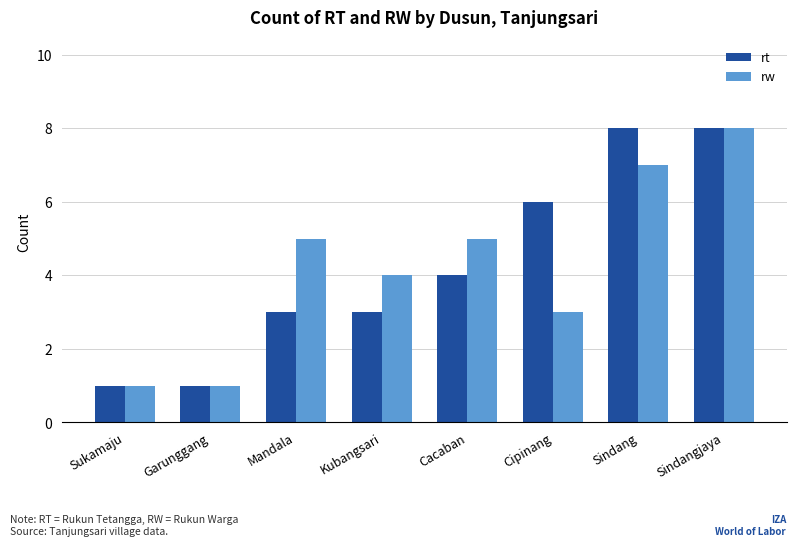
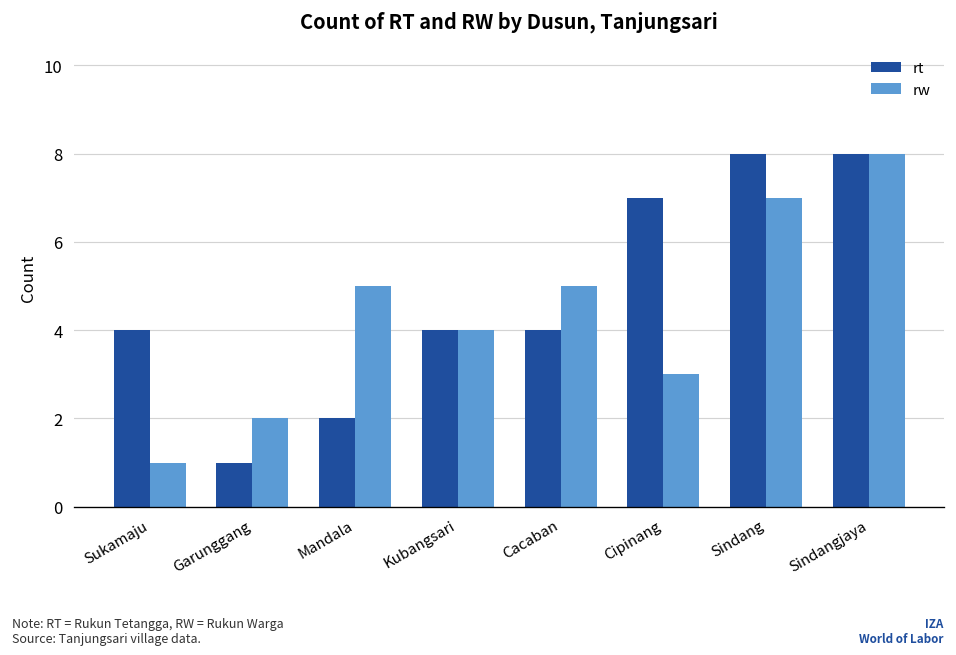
rt, Sukamaju: 1 -> 4
rw, Garunggang: 1 -> 2
rt, Mandala: 3 -> 2
rt, Kubangsari: 3 -> 4
rt, Cipinang: 6 -> 7
